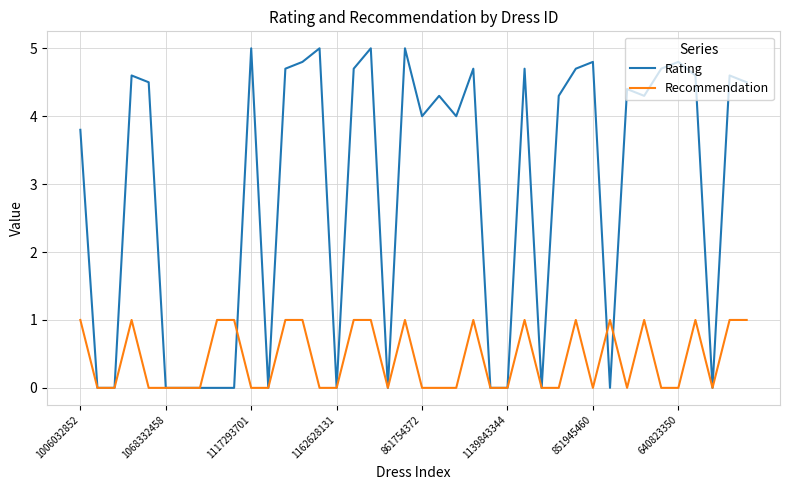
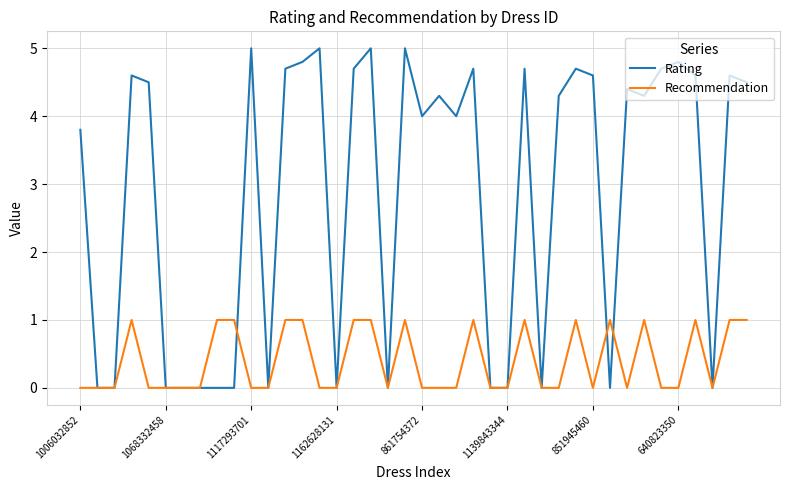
Recommendation, 1006032852: 1 -> 0
Rating, 851945460: 4.8 -> 4.6
